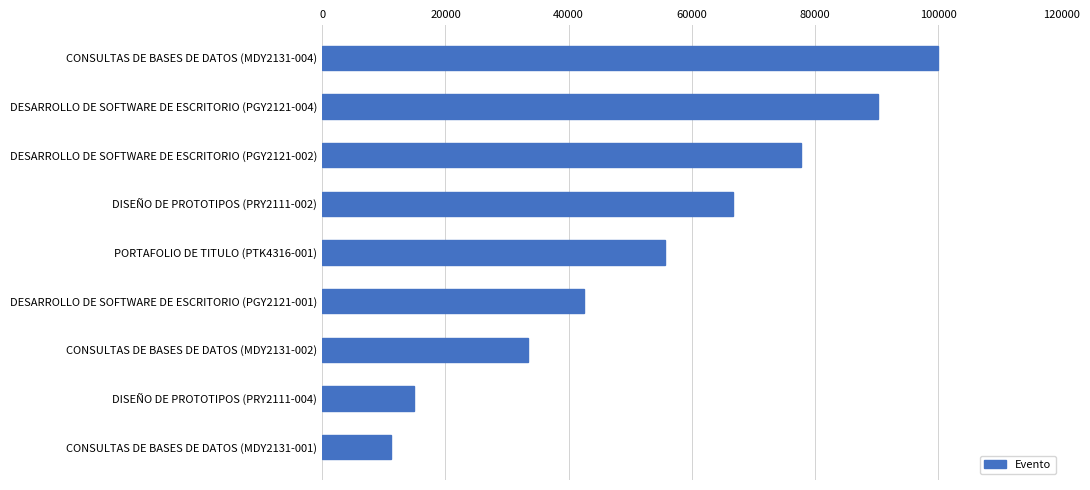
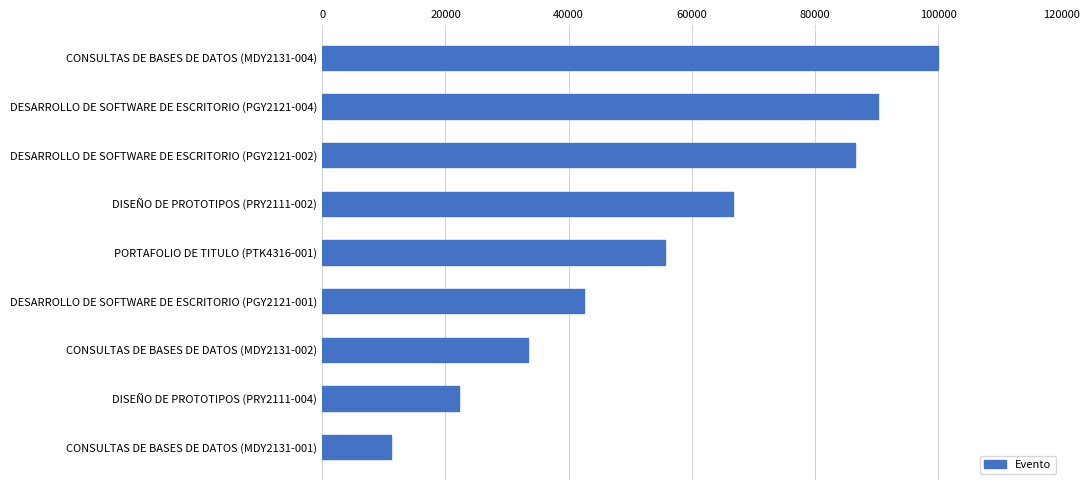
DESARROLLO DE SOFTWARE DE ESCRITORIO (PGY2121-002): 78000 -> 87000
DISEÑO DE PROTOTIPOS (PRY2111-004): 15000 -> 22000
